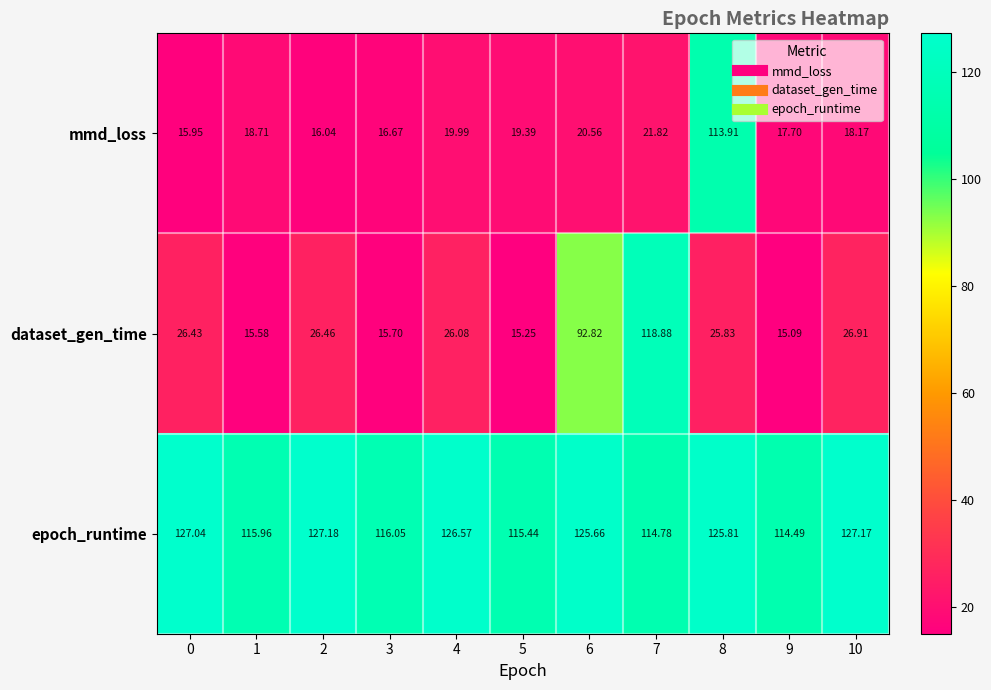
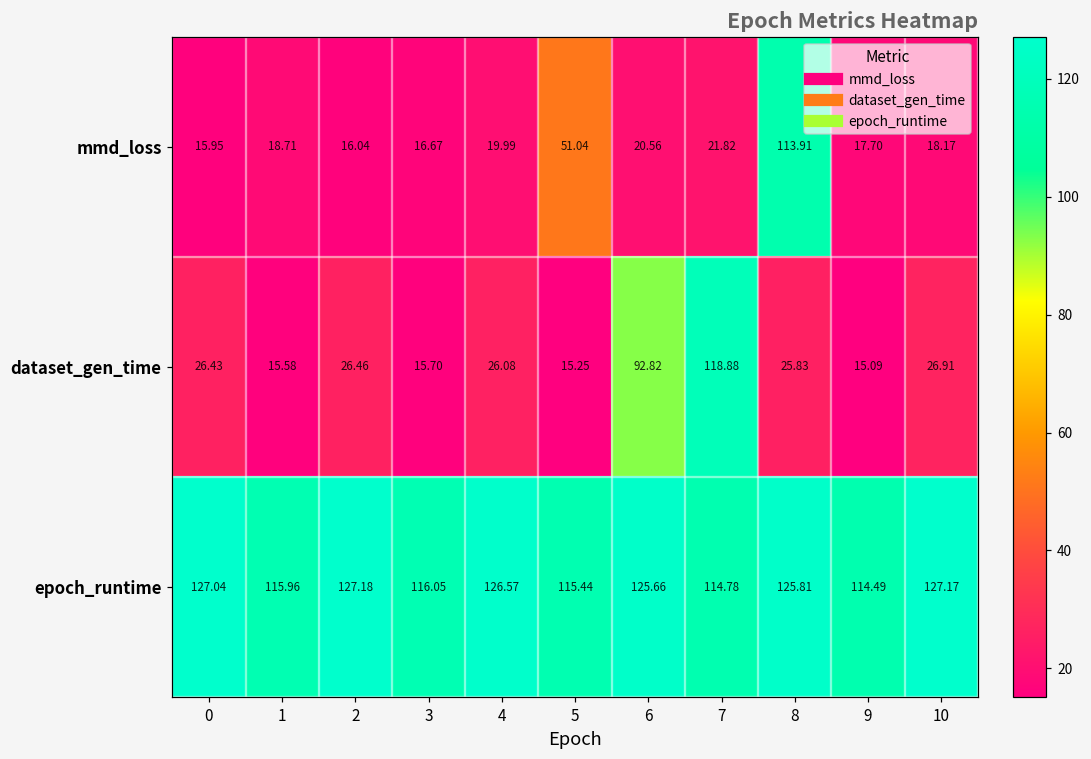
mmd_loss, 5: 19.39 -> 51.04
